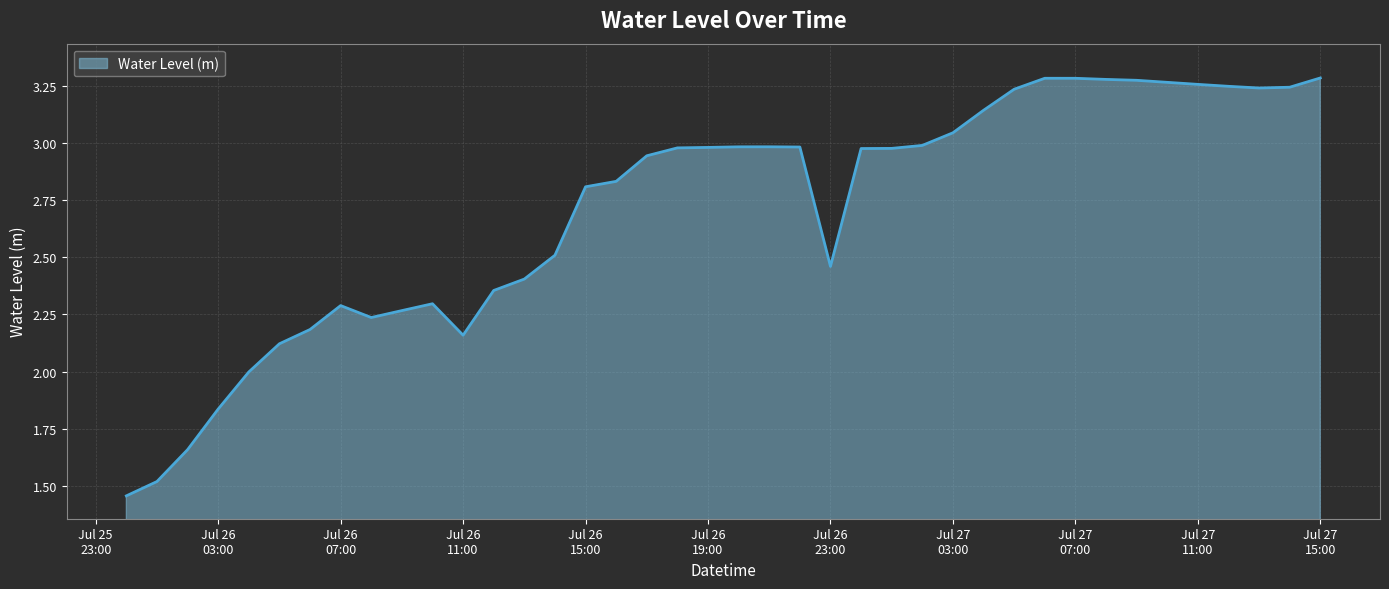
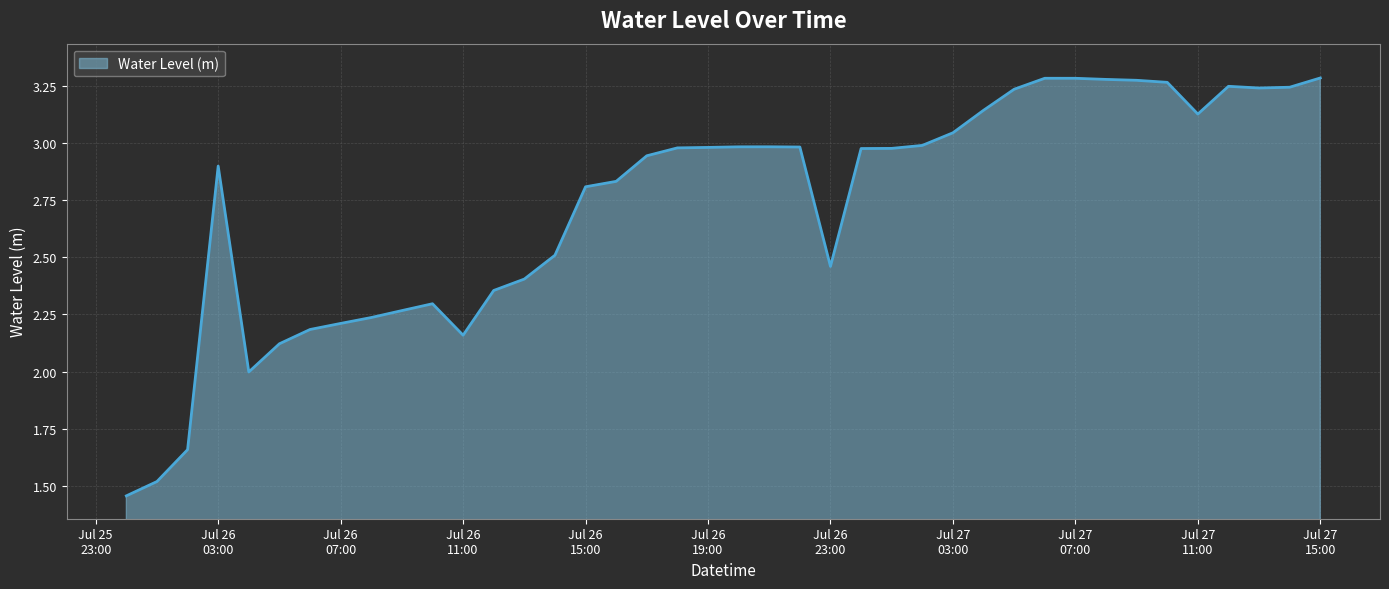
Jul 26 03:00: 1.84 -> 2.90
Jul 26 07:00: 2.29 -> 2.21
Jul 27 11:00: 3.26 -> 3.13
